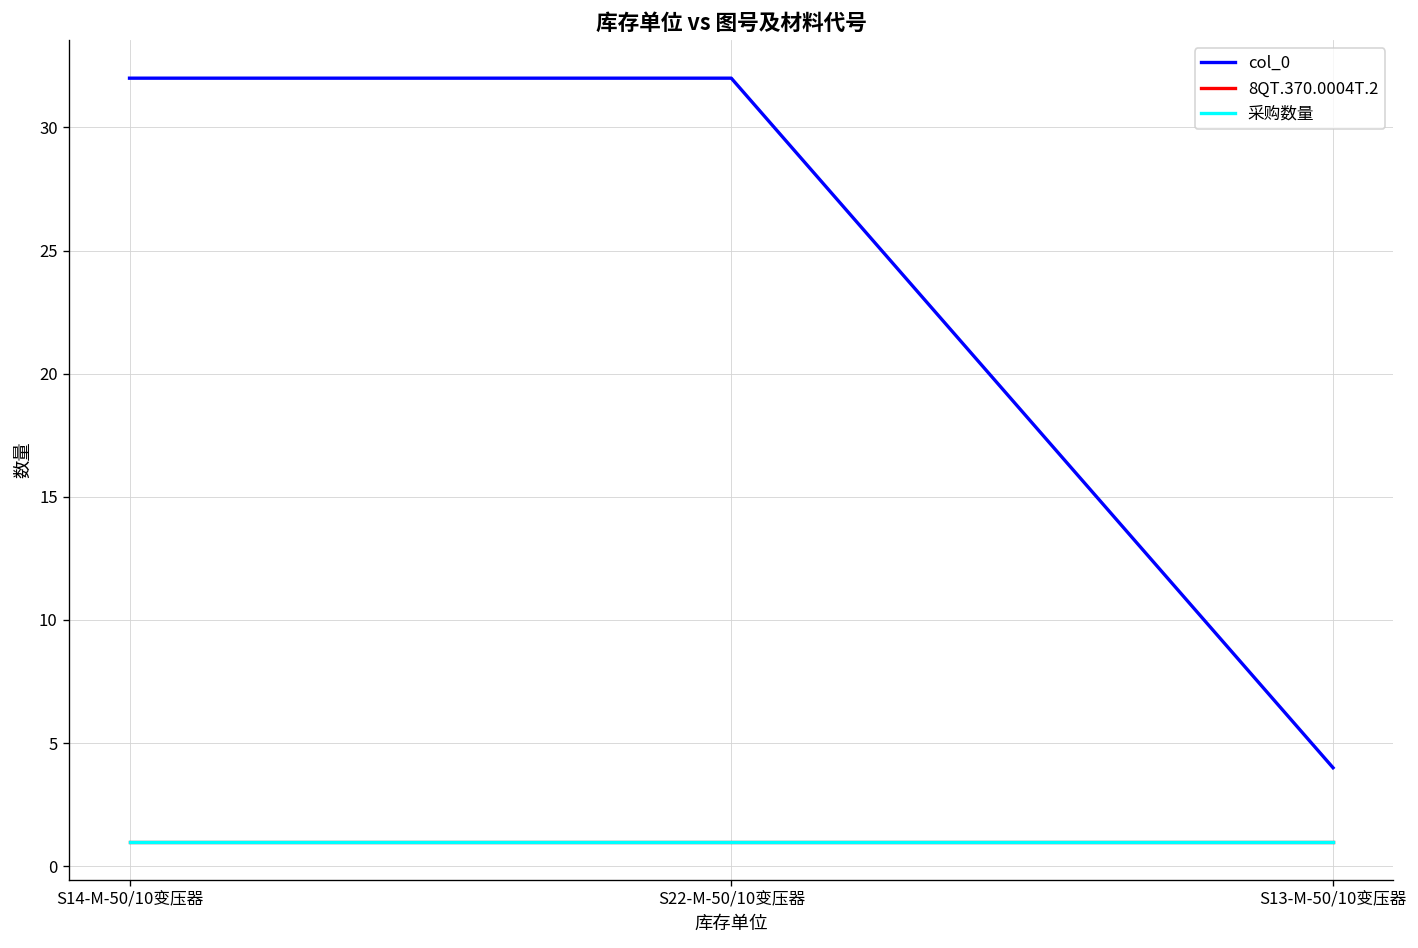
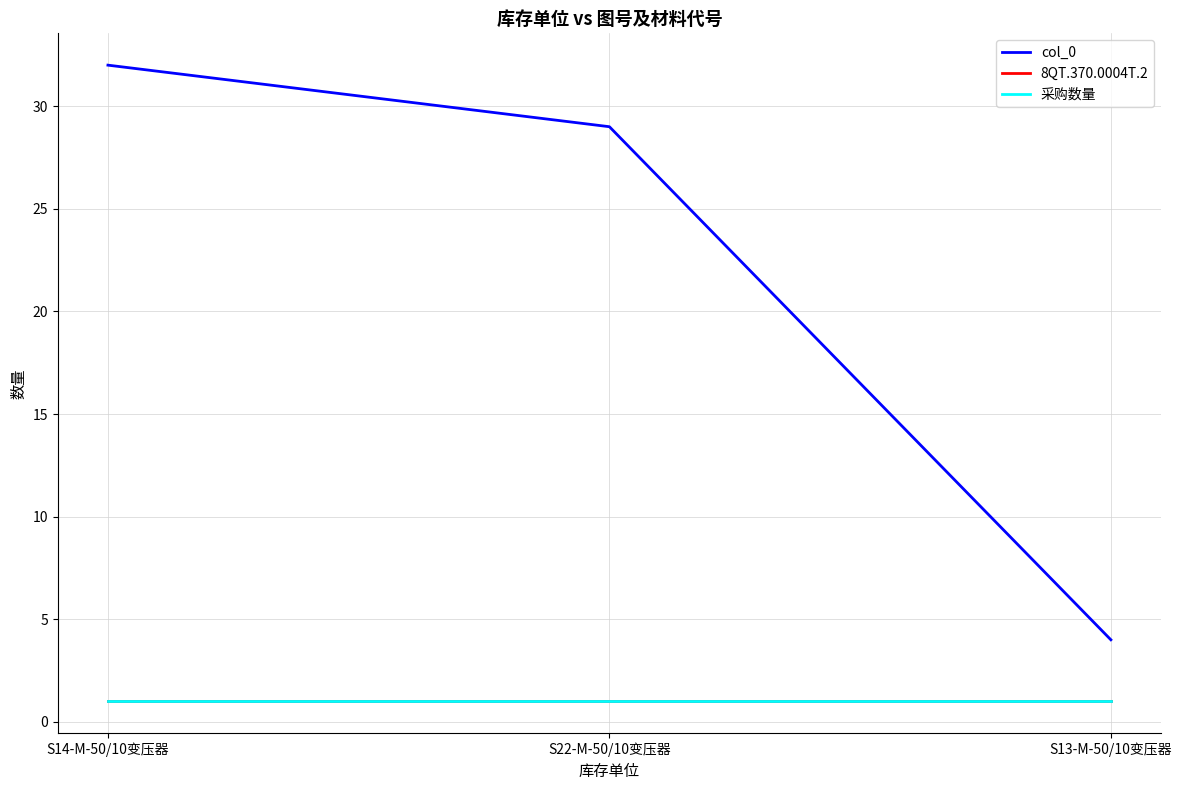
col_0, S22-M-50/10变压器: 32 -> 29
